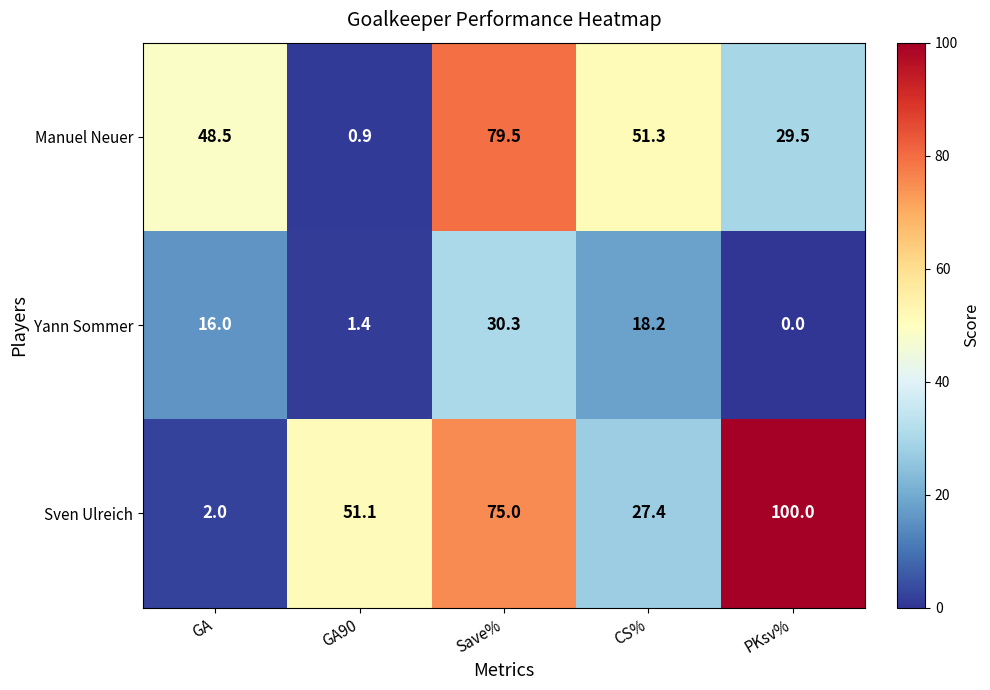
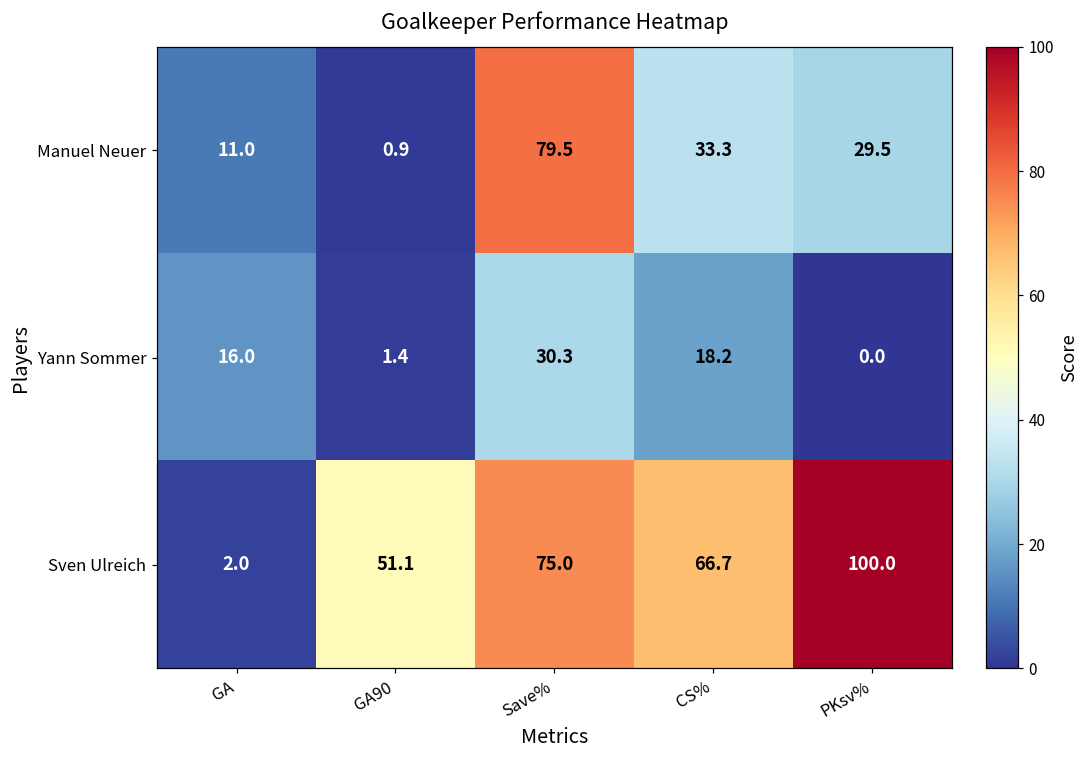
Manuel Neuer, GA: 48.5 -> 11.0
Manuel Neuer, CS%: 51.3 -> 33.3
Sven Ulreich, CS%: 27.4 -> 66.7
